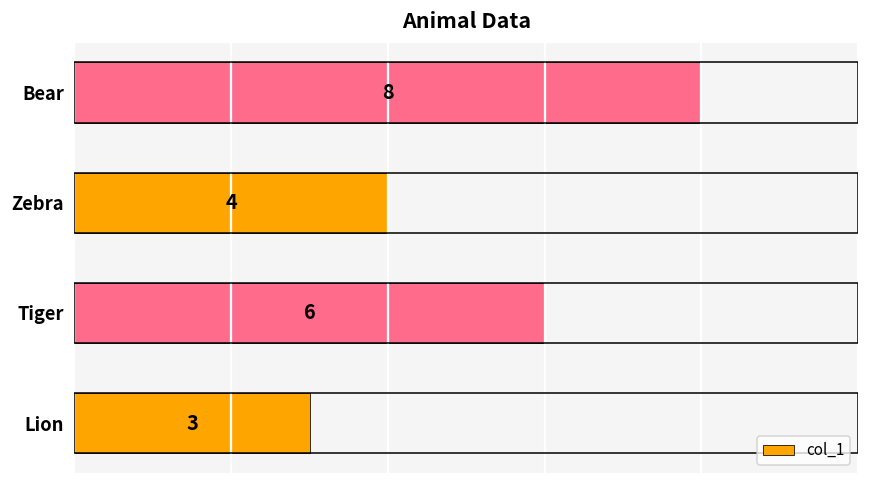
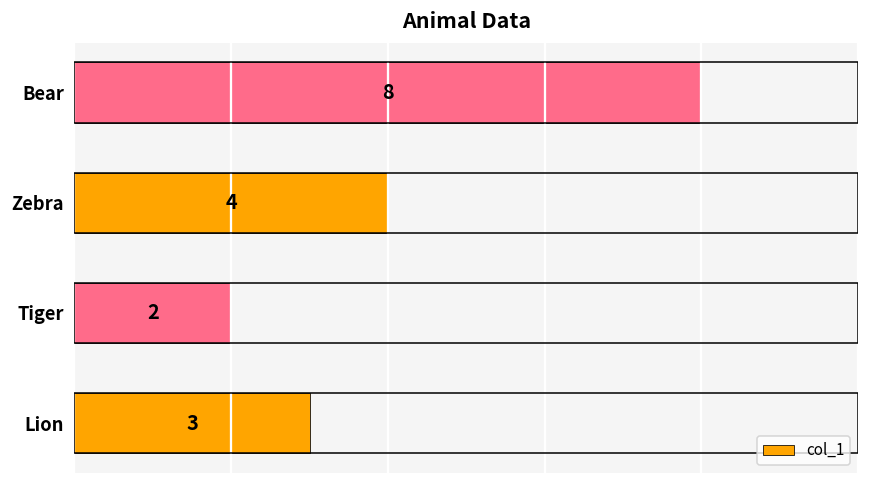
Tiger: 6 -> 2
